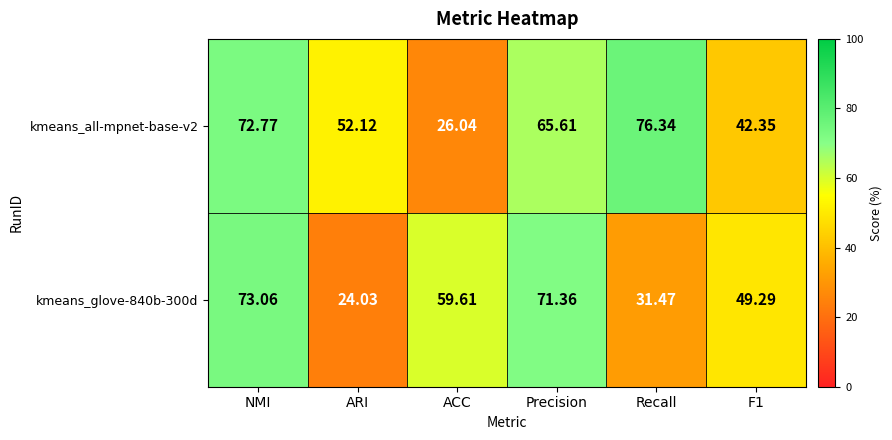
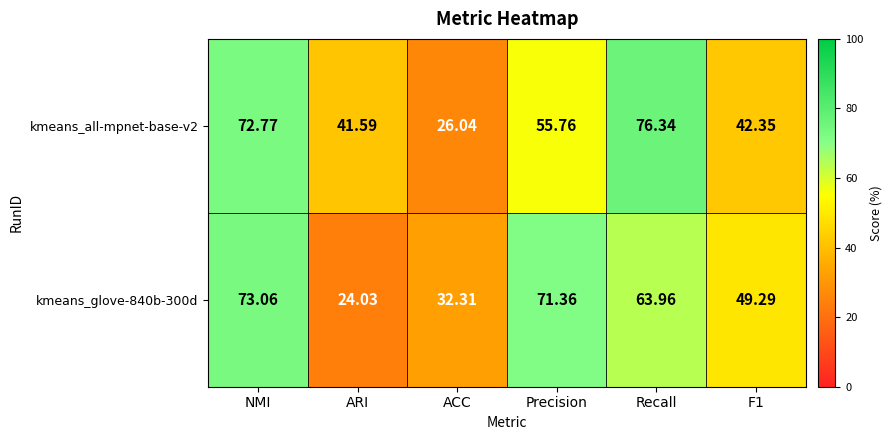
kmeans_all-mpnet-base-v2, ARI: 52.12 -> 41.59
kmeans_all-mpnet-base-v2, Precision: 65.61 -> 55.76
kmeans_glove-840b-300d, ACC: 59.61 -> 32.31
kmeans_glove-840b-300d, Recall: 31.47 -> 63.96
